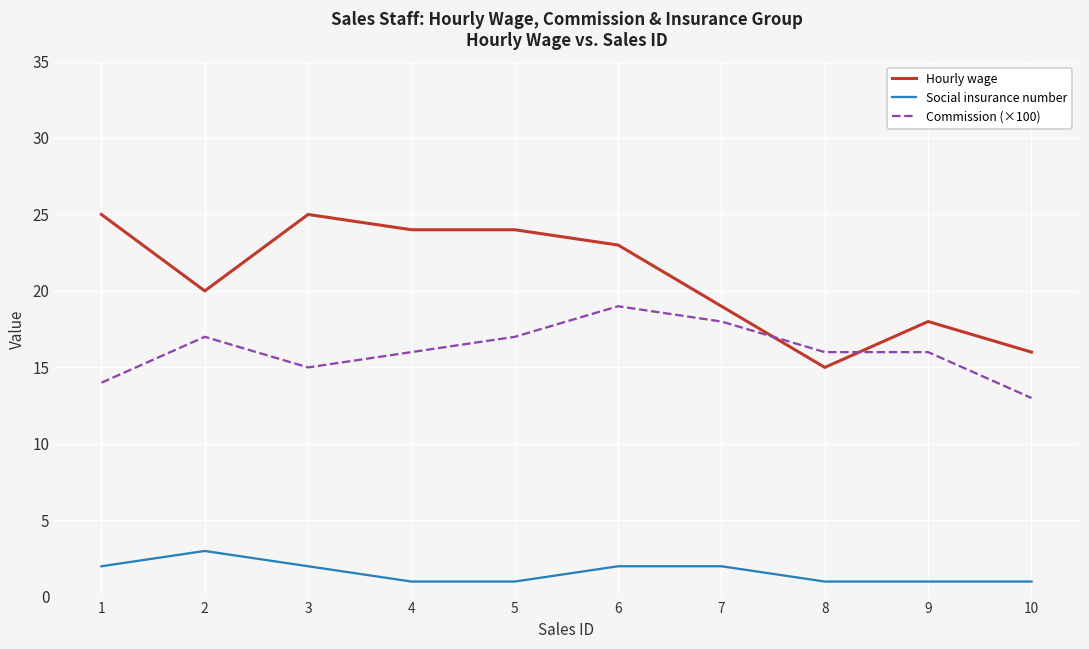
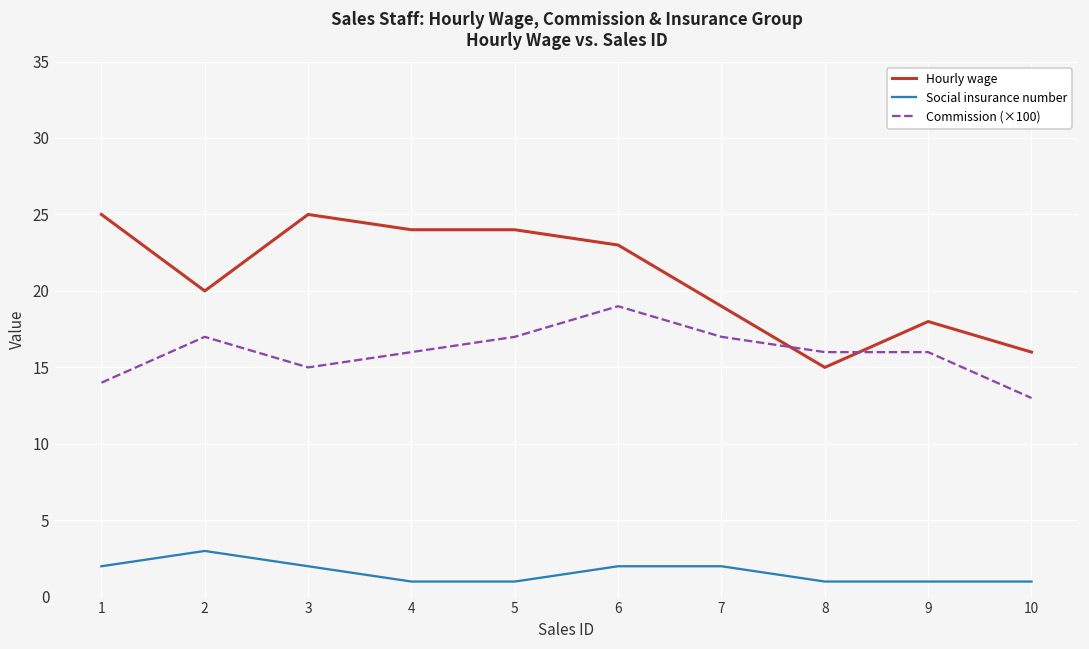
Commission (×100), 7: 18.0 -> 17.0
